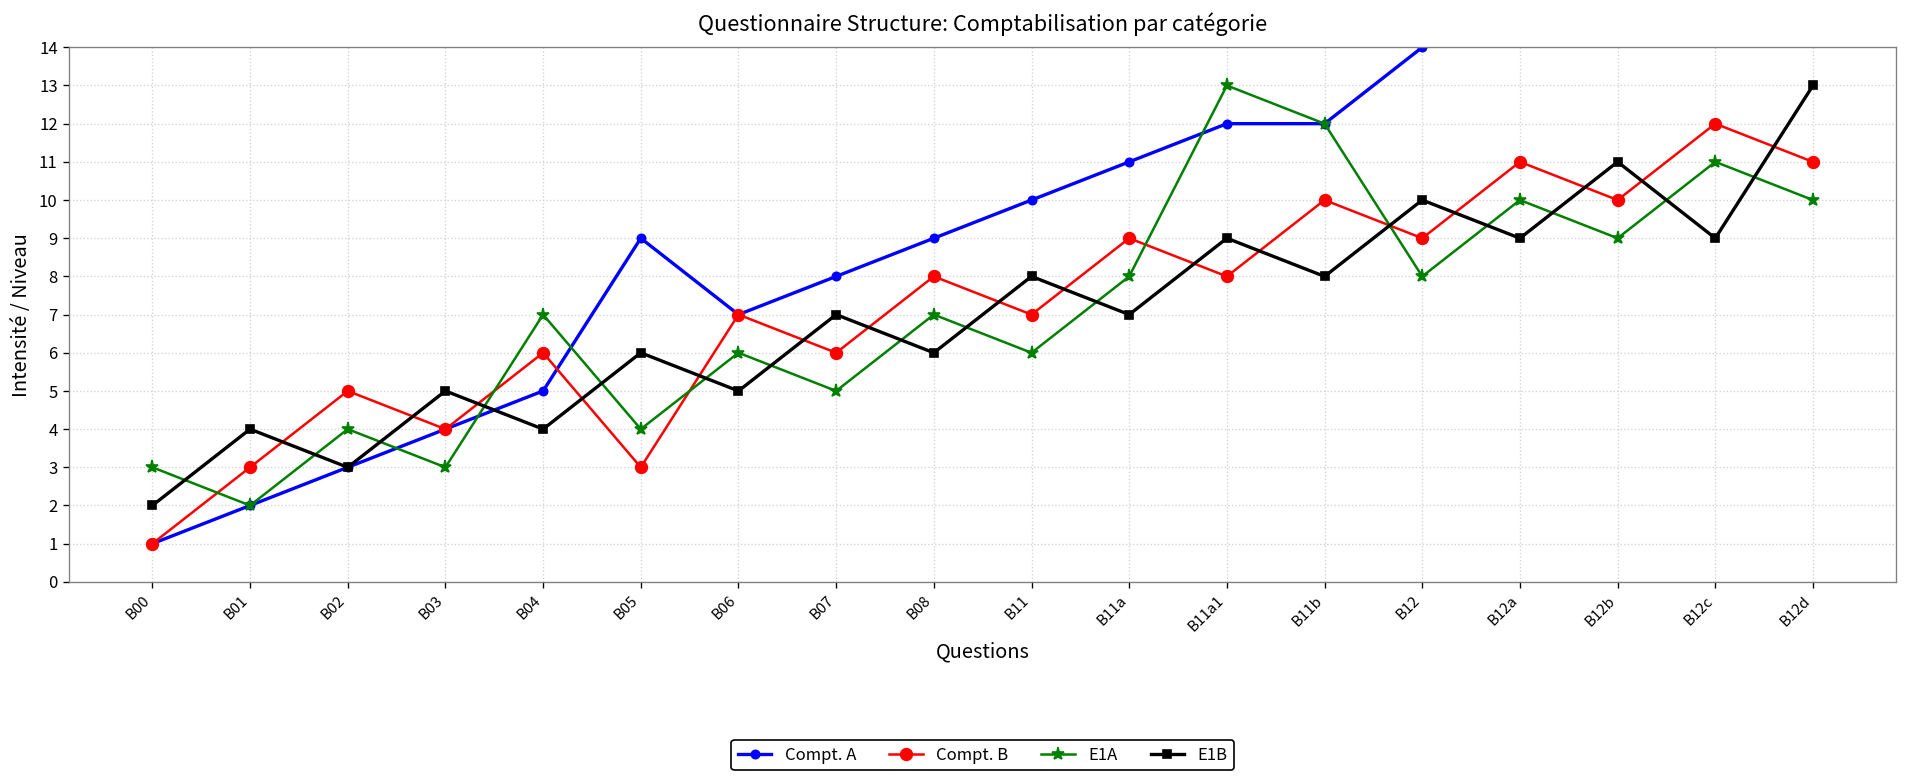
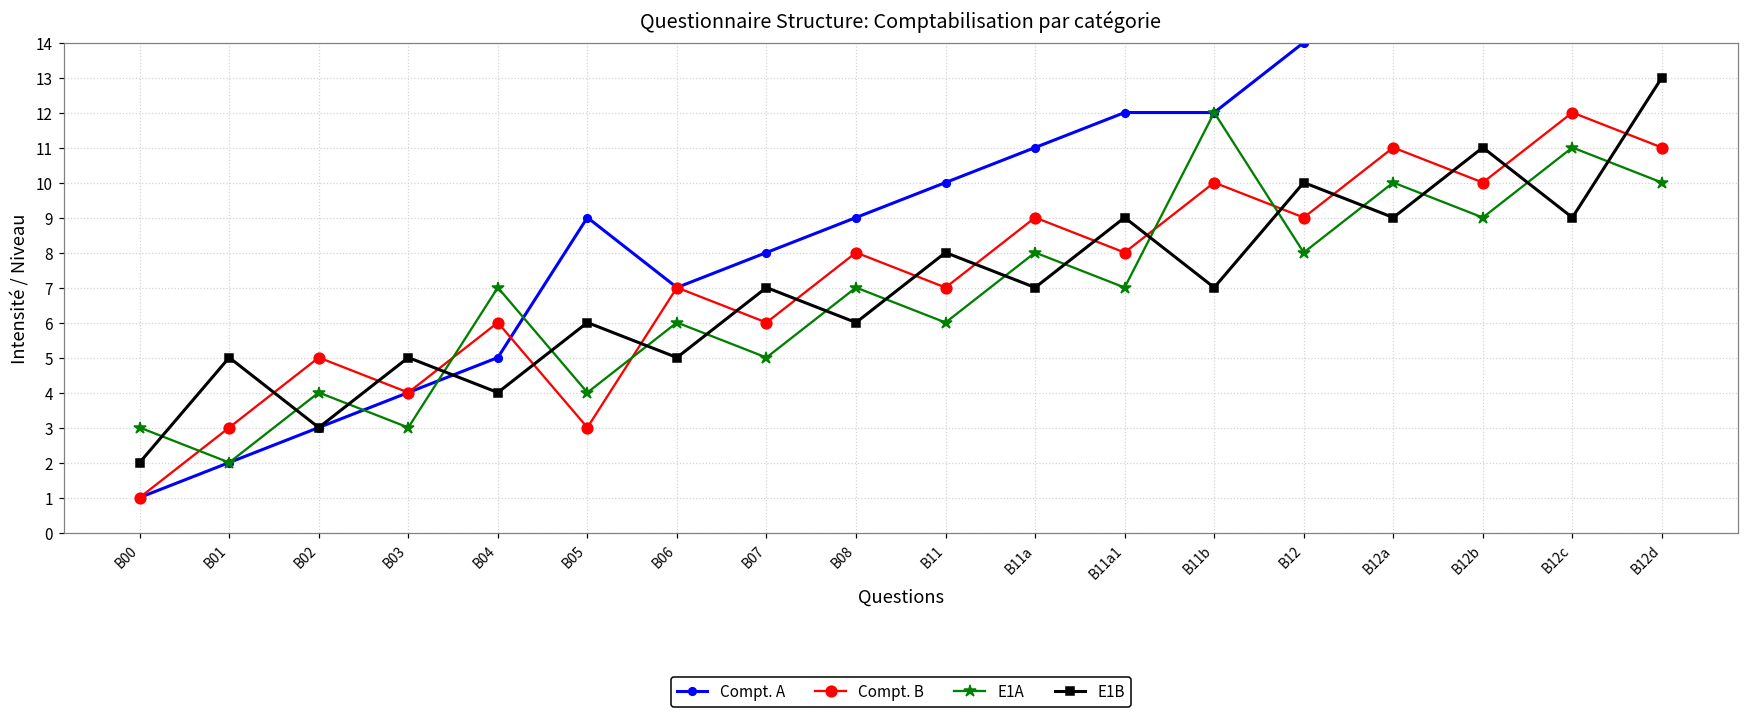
E1B, B01: 4 -> 5
E1A, B11a1: 13 -> 7
E1B, B11b: 8 -> 7
